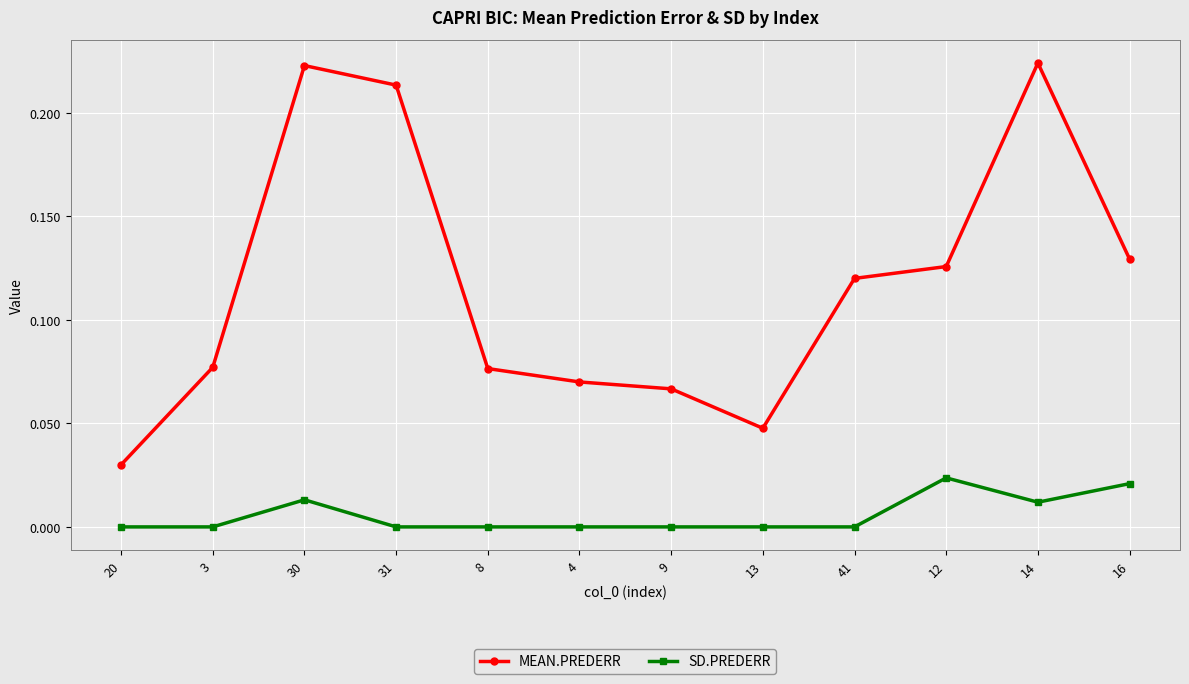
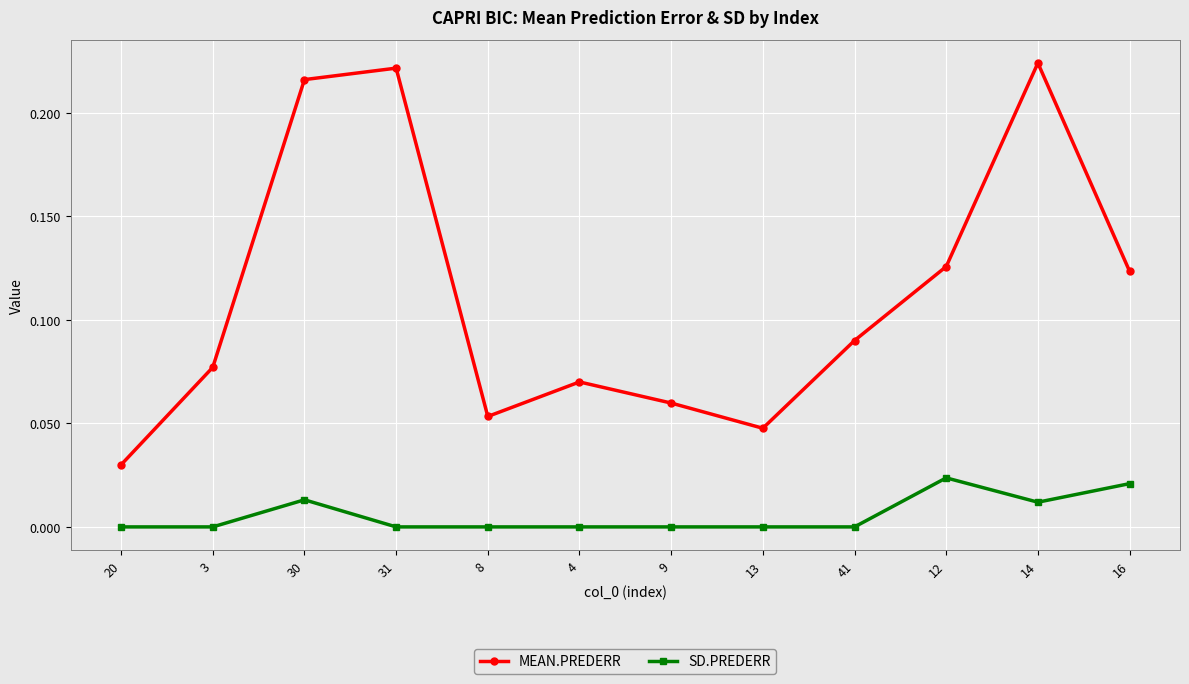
MEAN.PREDERR, 30: 0.223 -> 0.216
MEAN.PREDERR, 31: 0.213 -> 0.222
MEAN.PREDERR, 8: 0.076 -> 0.053
MEAN.PREDERR, 9: 0.067 -> 0.060
MEAN.PREDERR, 41: 0.12 -> 0.09
MEAN.PREDERR, 16: 0.129 -> 0.123
